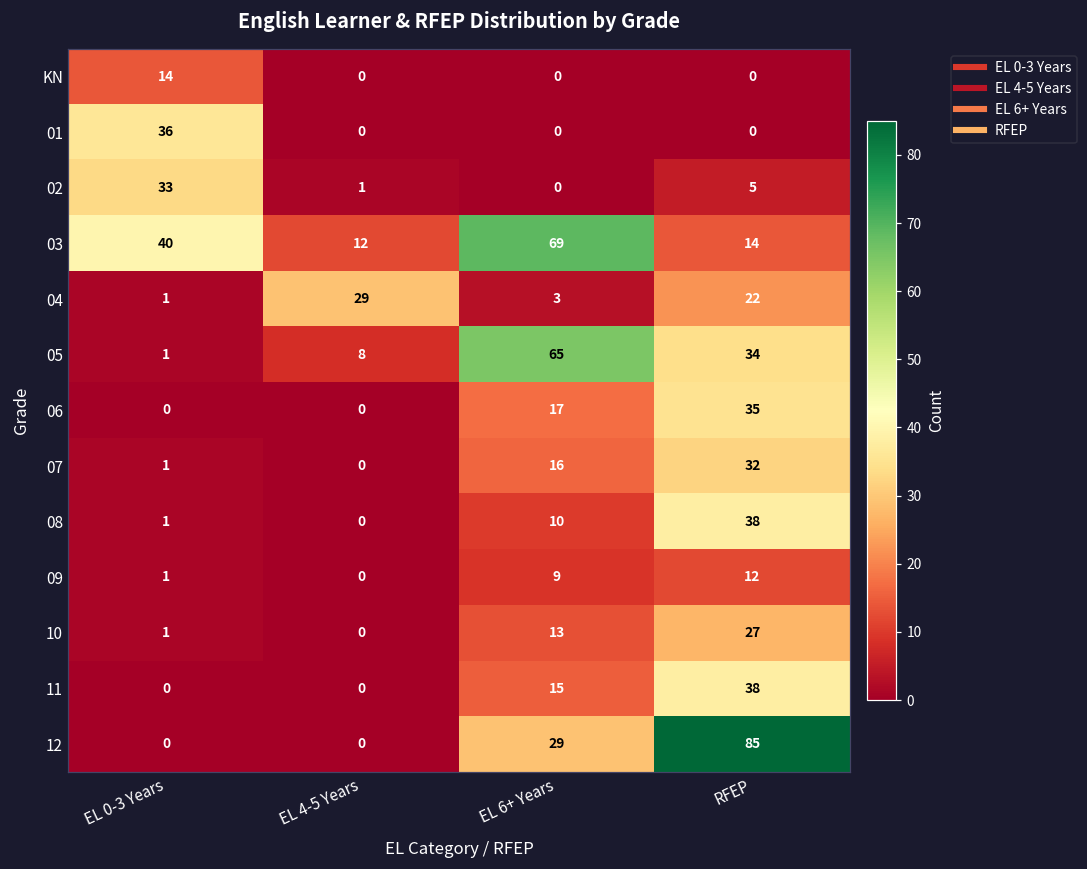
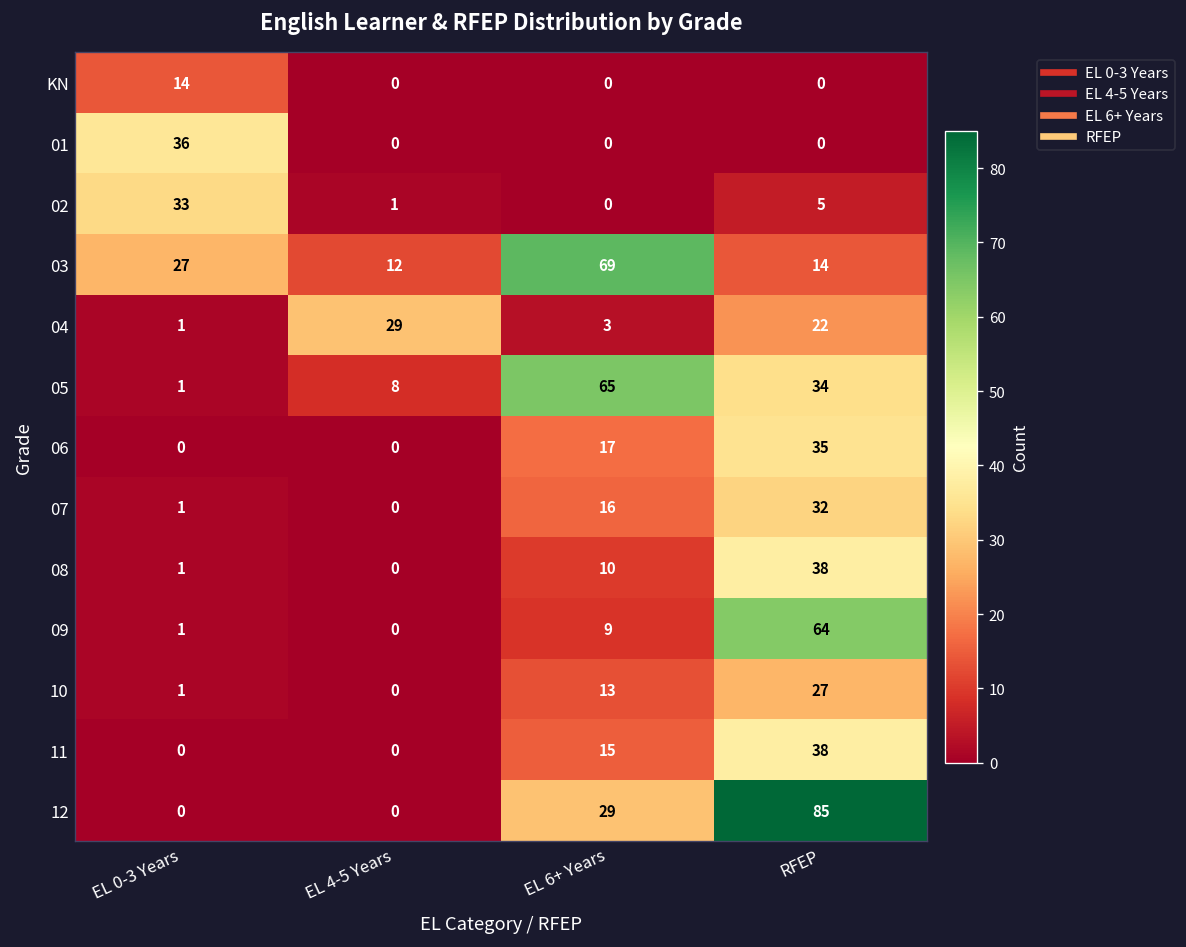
03, EL 0-3 Years: 40 -> 27
09, RFEP: 12 -> 64
